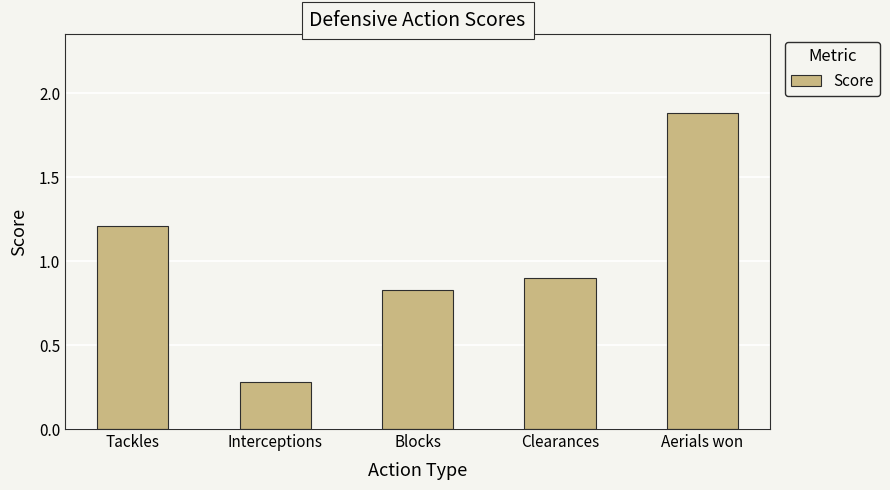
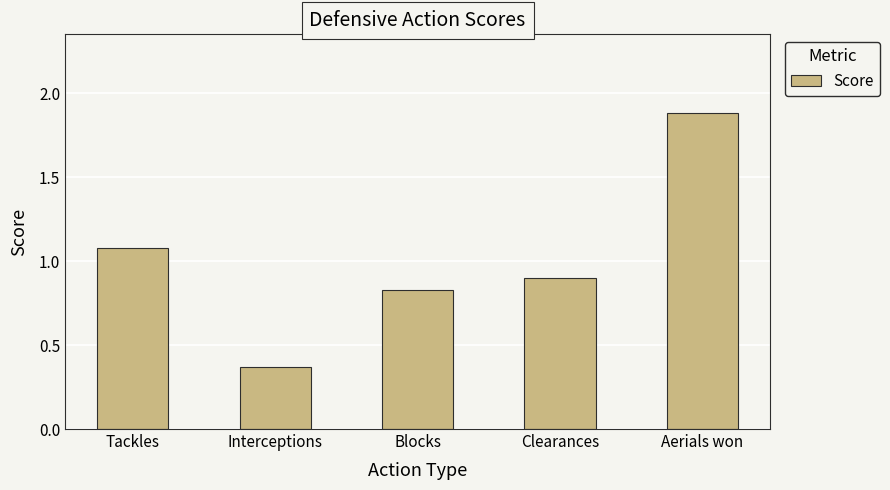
Tackles: 1.21 -> 1.08
Interceptions: 0.28 -> 0.37
